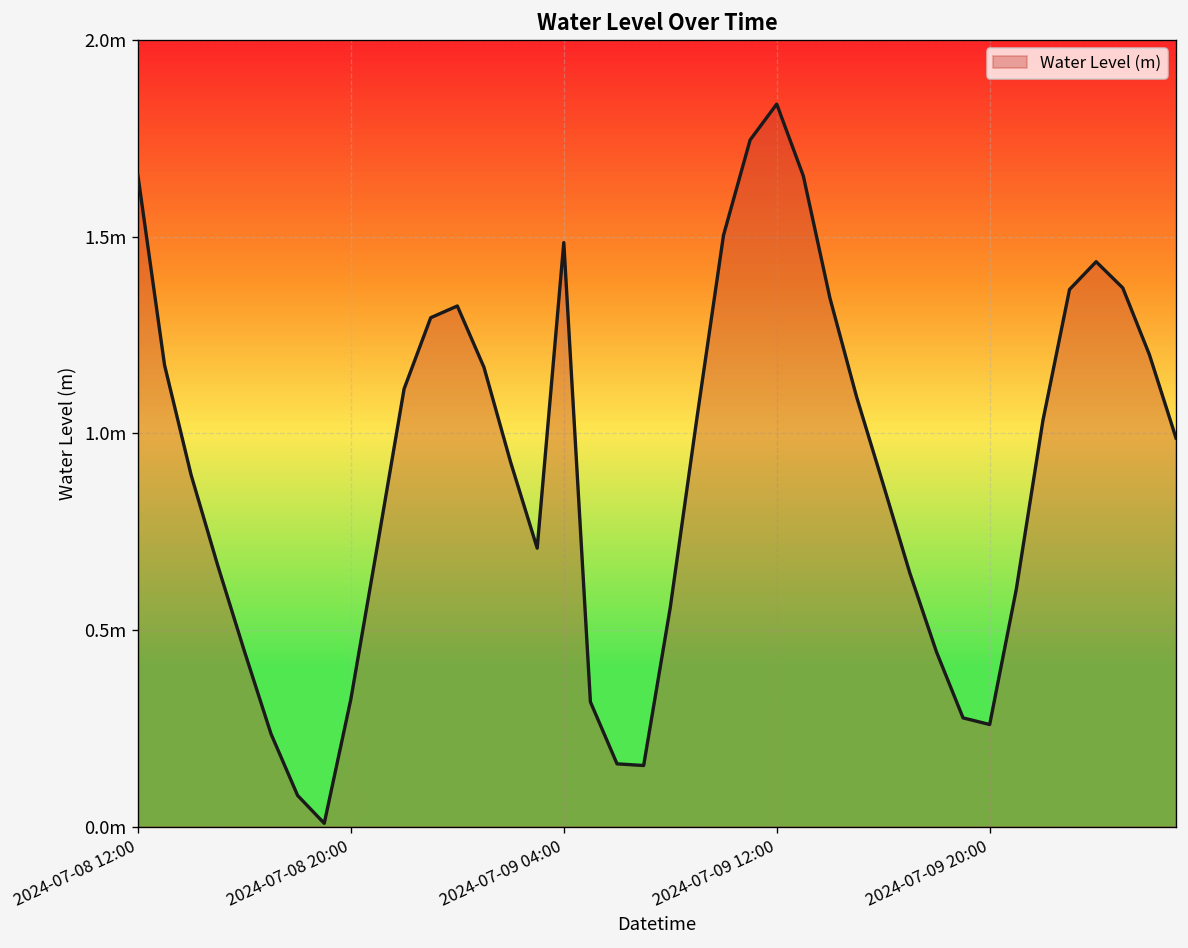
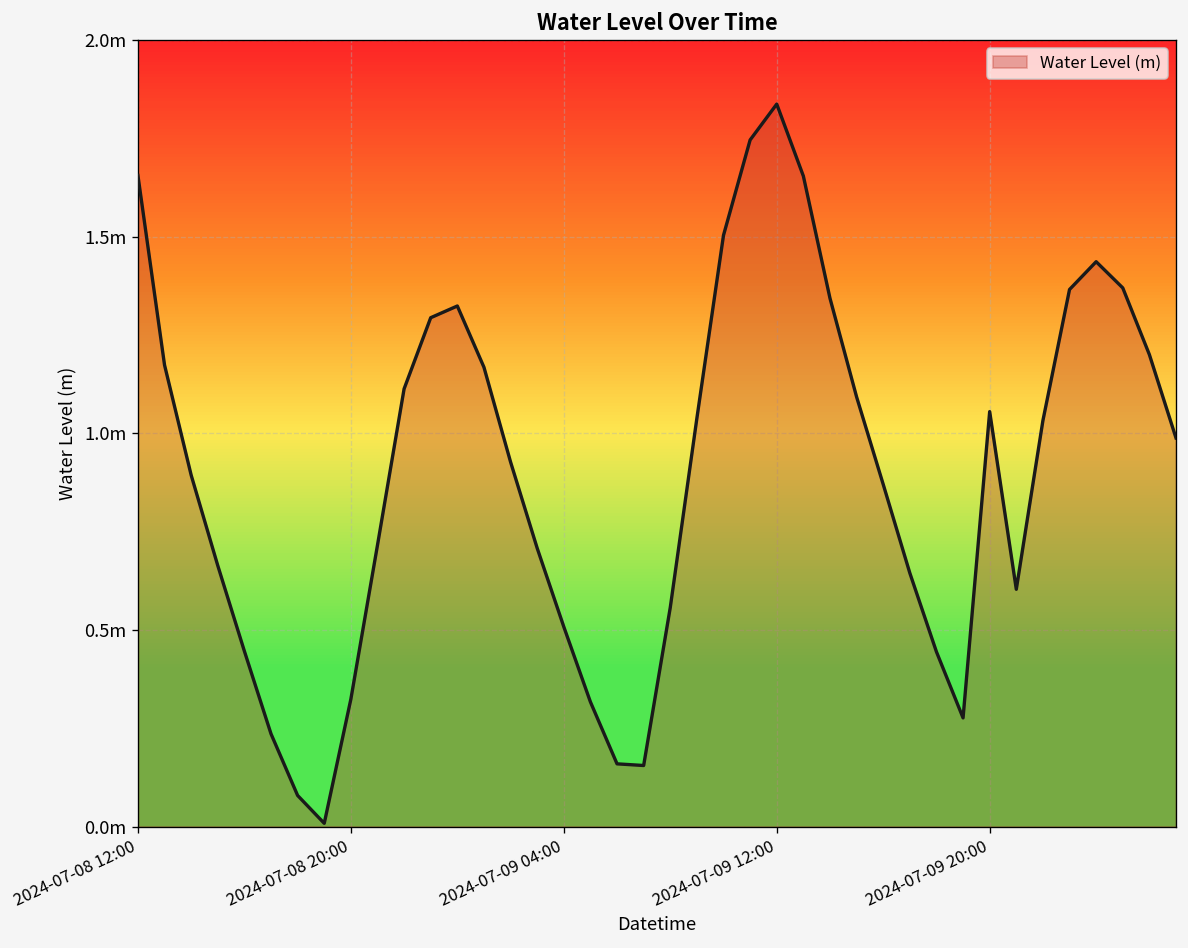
2024-07-09 04:00: 1.49m -> 0.51m
2024-07-09 20:00: 0.26m -> 1.06m
